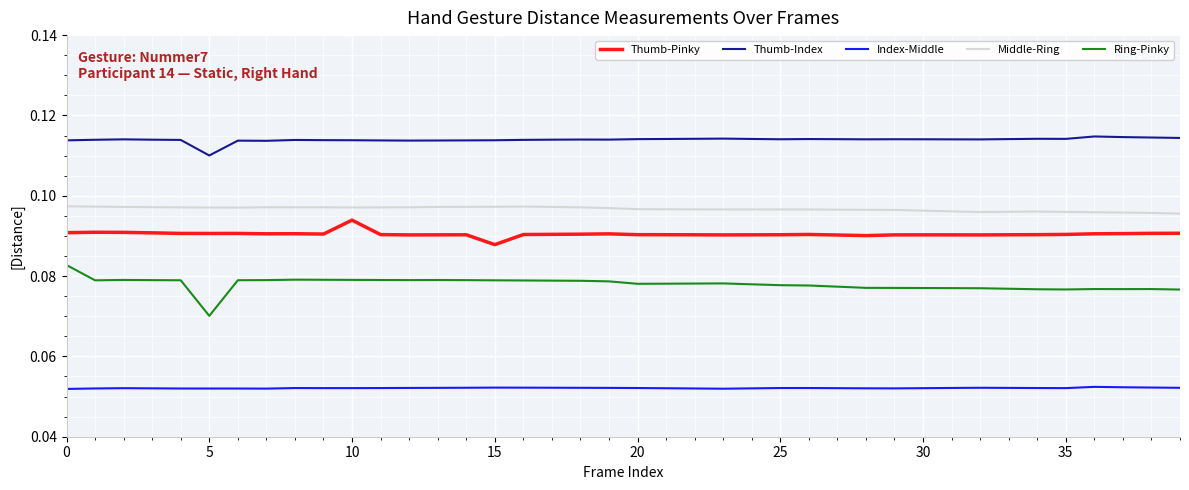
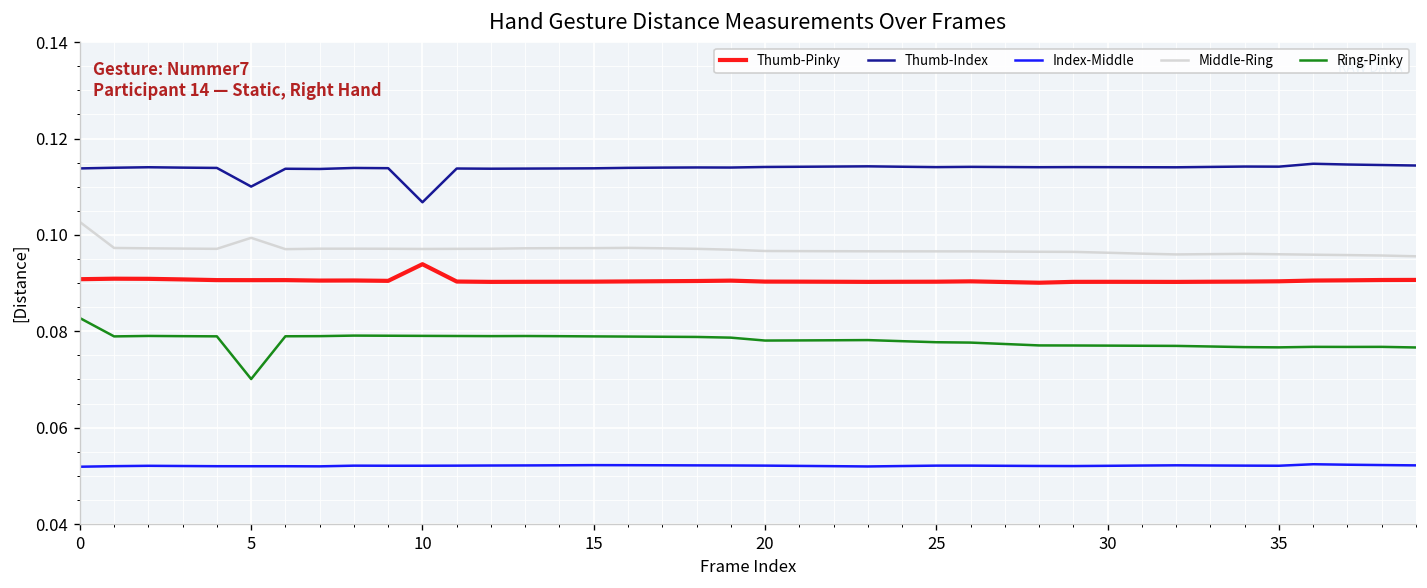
Middle-Ring, 0: 0.097 -> 0.103
Middle-Ring, 5: 0.097 -> 0.099
Thumb-Index, 10: 0.114 -> 0.107
Thumb-Pinky, 15: 0.088 -> 0.090
